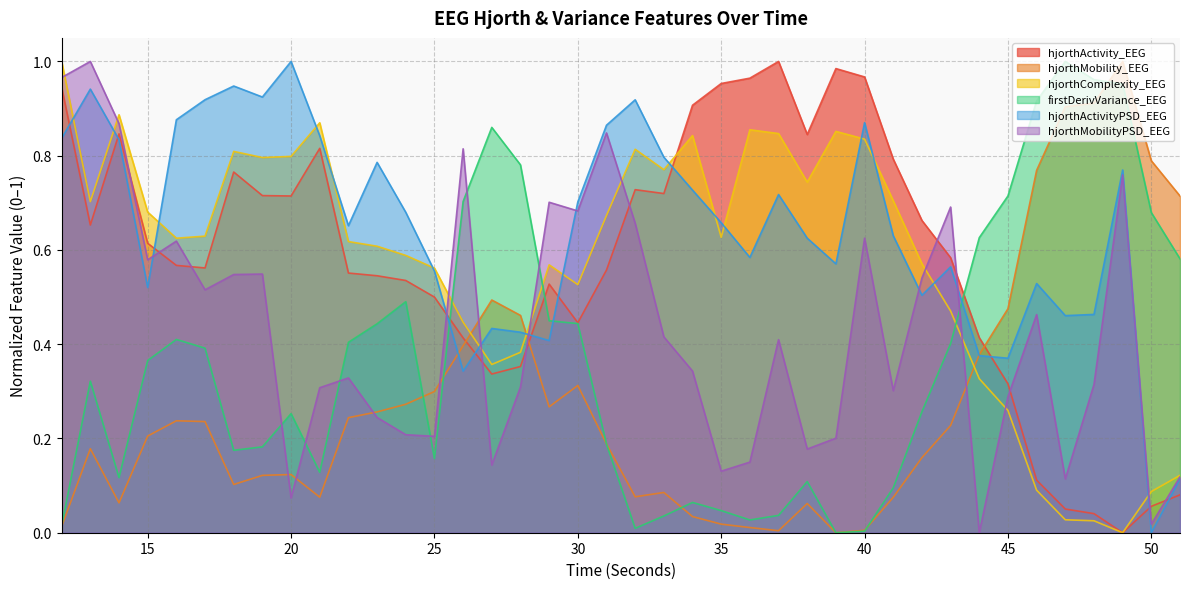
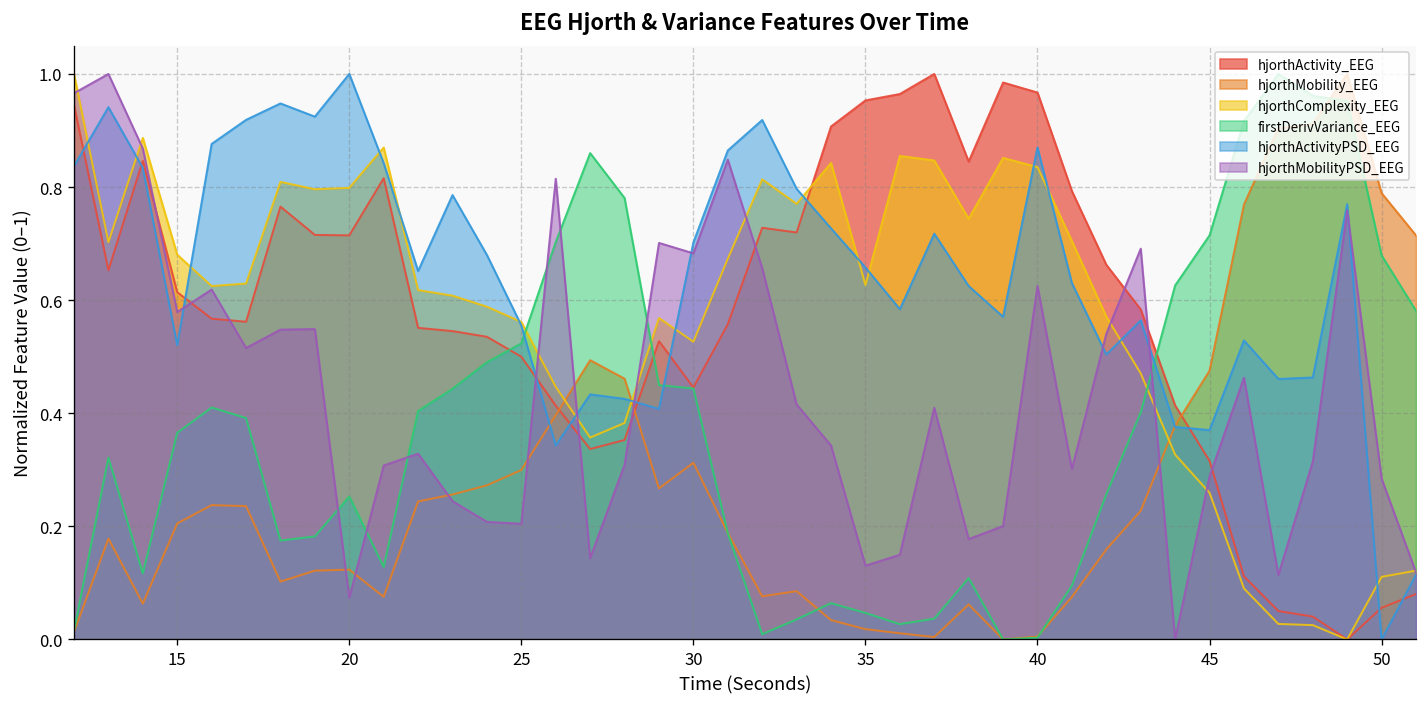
firstDerivVariance_EEG, 25: 0.16 -> 0.52
hjorthComplexity_EEG, 50: 0.09 -> 0.11
hjorthMobilityPSD_EEG, 50: 0.02 -> 0.28
